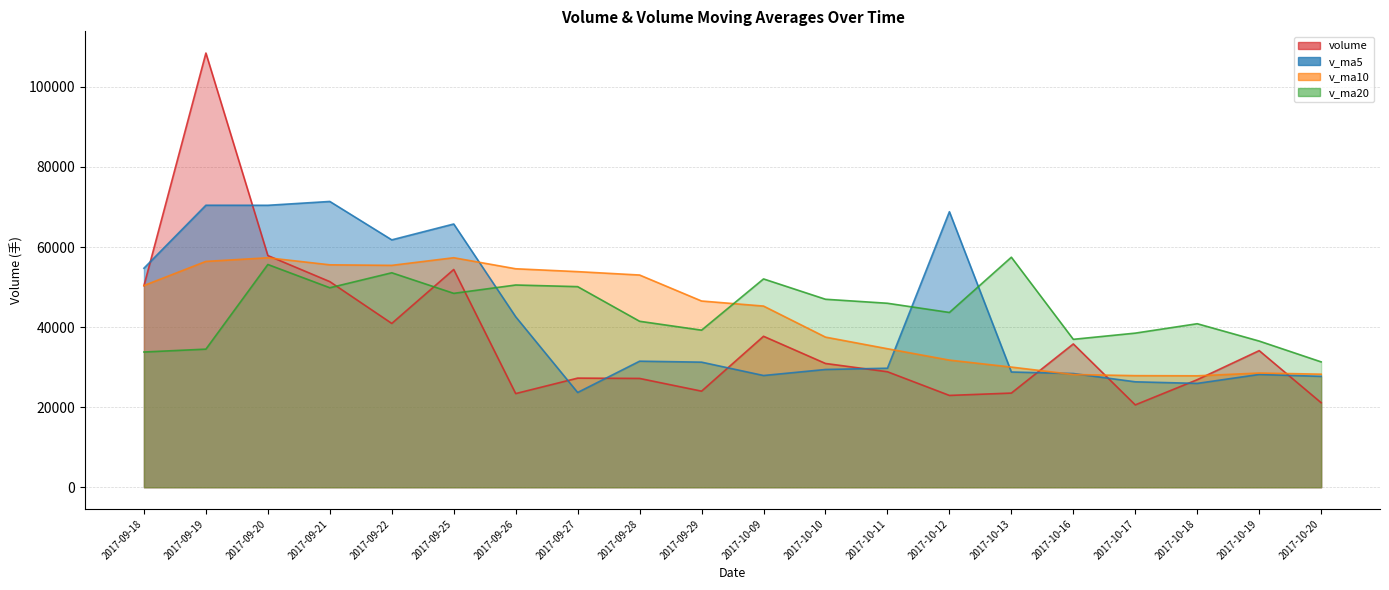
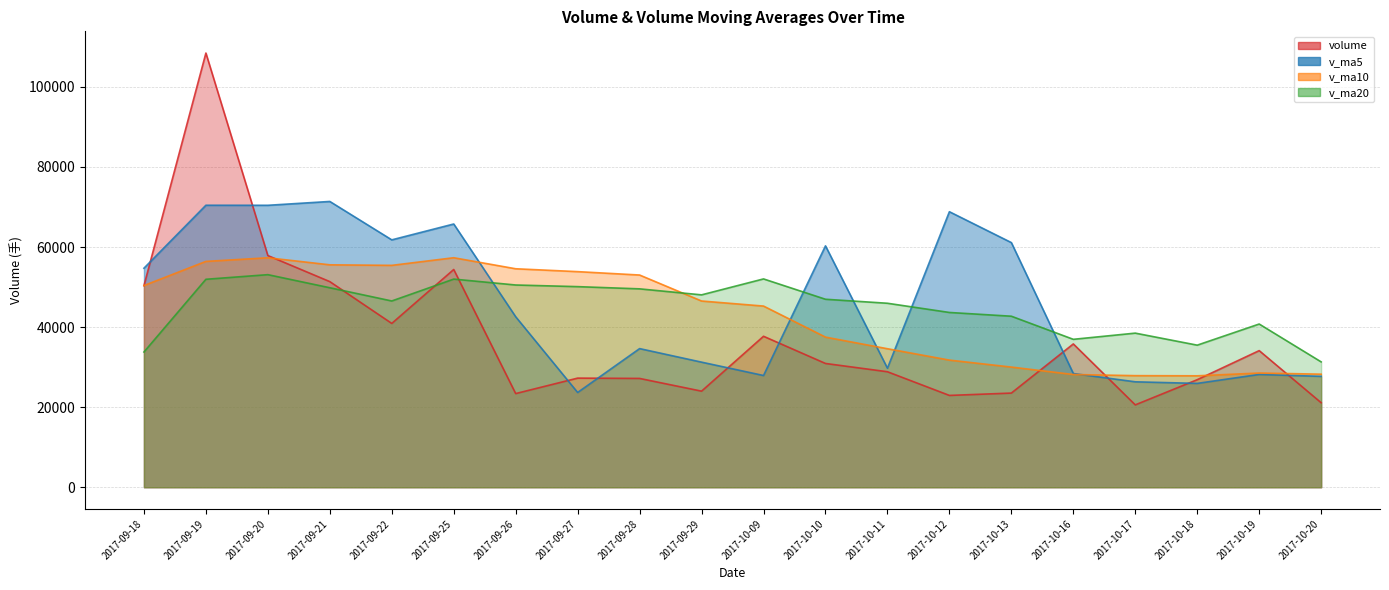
v_ma20, 2017-09-19: 34000 -> 52000
v_ma20, 2017-09-20: 56000 -> 53000
v_ma20, 2017-09-22: 54000 -> 47000
v_ma20, 2017-09-25: 48000 -> 52000
v_ma5, 2017-09-28: 31000 -> 35000
v_ma20, 2017-09-28: 41000 -> 50000
v_ma20, 2017-09-29: 39000 -> 48000
v_ma5, 2017-10-10: 29000 -> 60000
v_ma5, 2017-10-13: 29000 -> 61000
v_ma20, 2017-10-13: 57000 -> 43000
v_ma20, 2017-10-18: 41000 -> 35000
v_ma20, 2017-10-19: 37000 -> 41000
